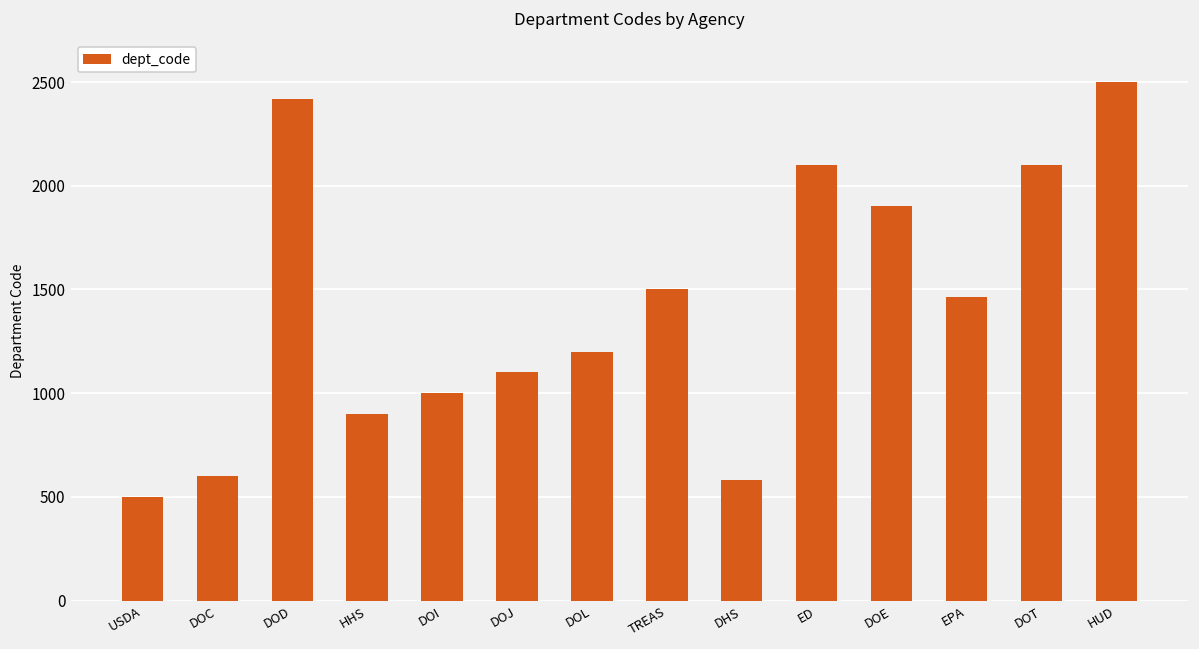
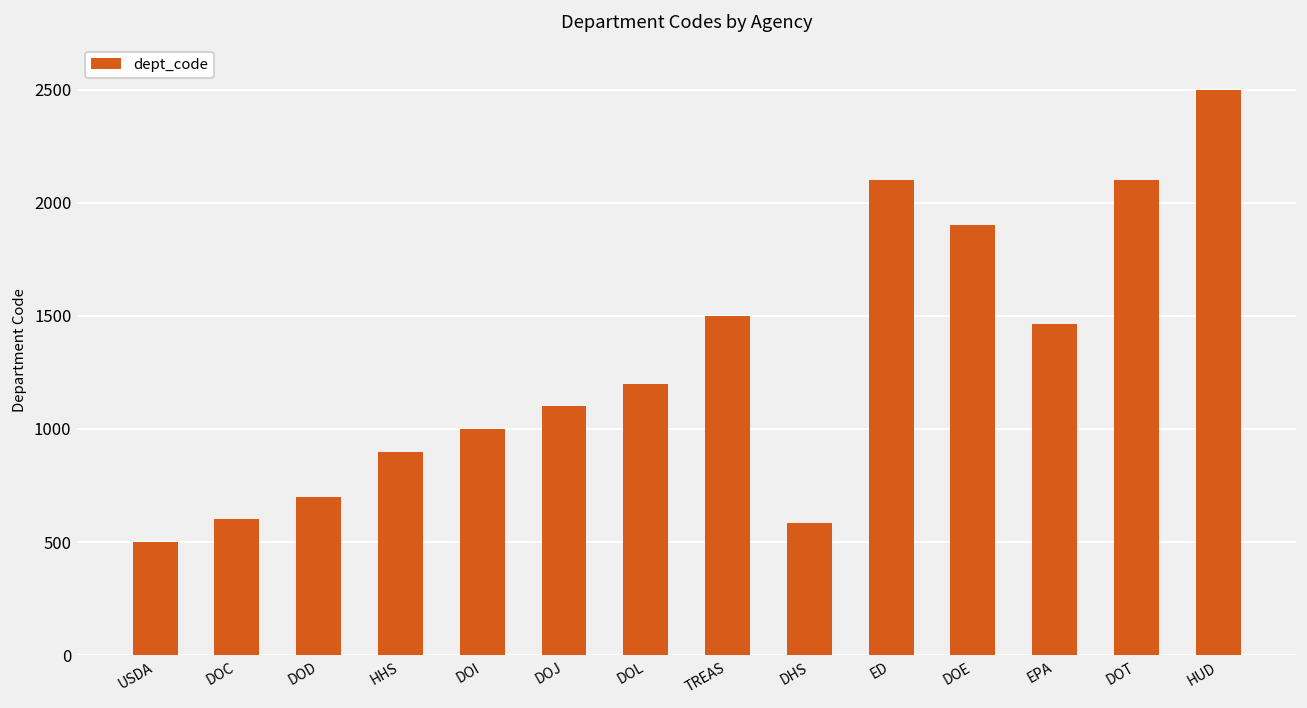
DOD: 2420 -> 700
